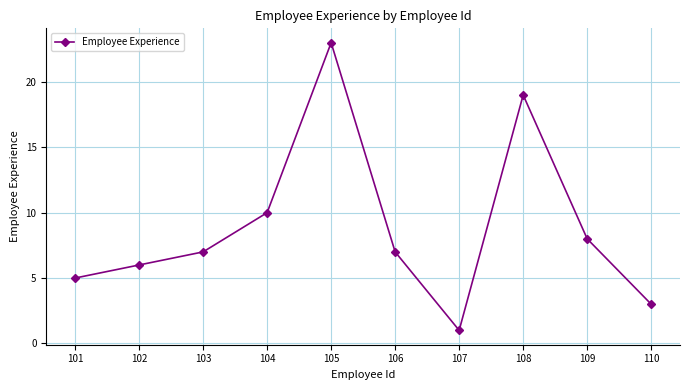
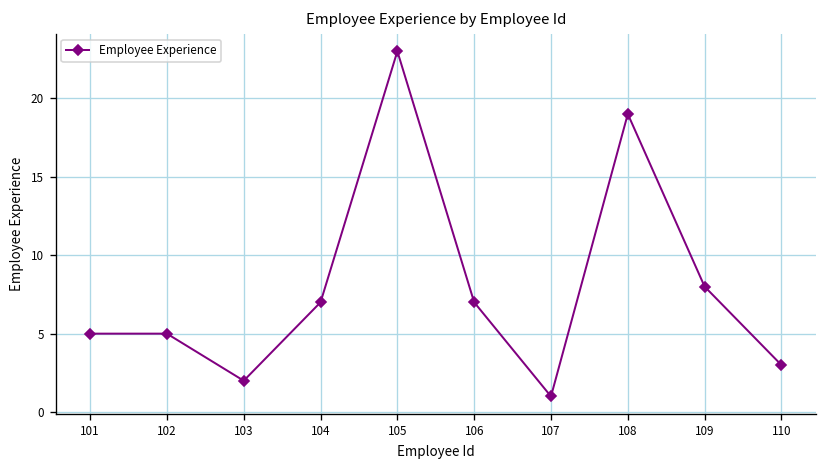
102: 6 -> 5
103: 7 -> 2
104: 10 -> 7
